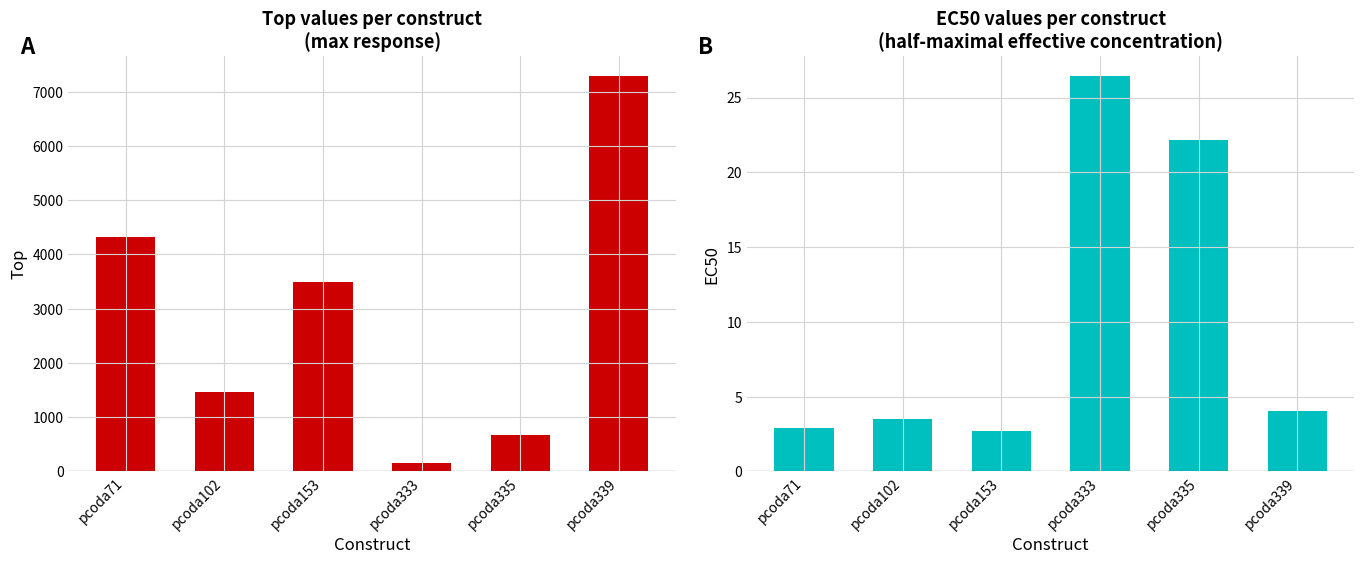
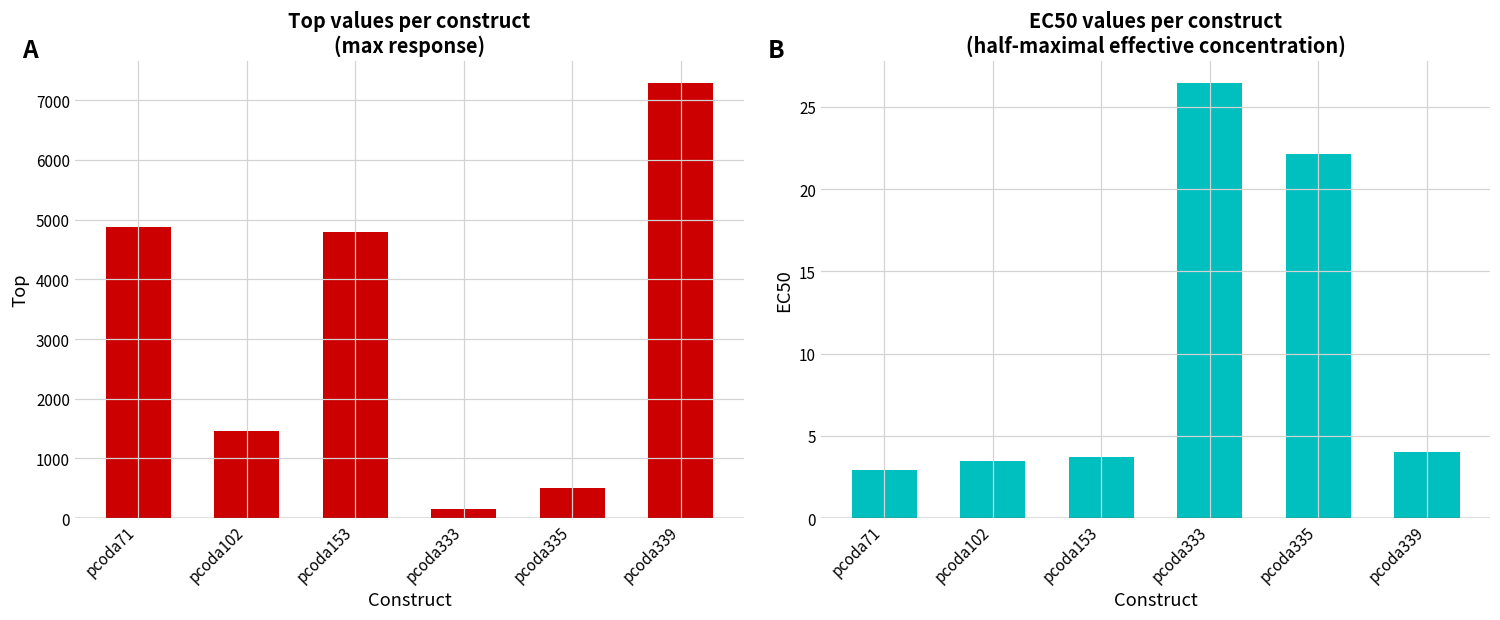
Top values per construct (max response), pcoda71: 4300 -> 4900
Top values per construct (max response), pcoda153: 3500 -> 4800
Top values per construct (max response), pcoda335: 700 -> 500
EC50 values per construct (half-maximal effective concentration), pcoda153: 2.7 -> 3.7
